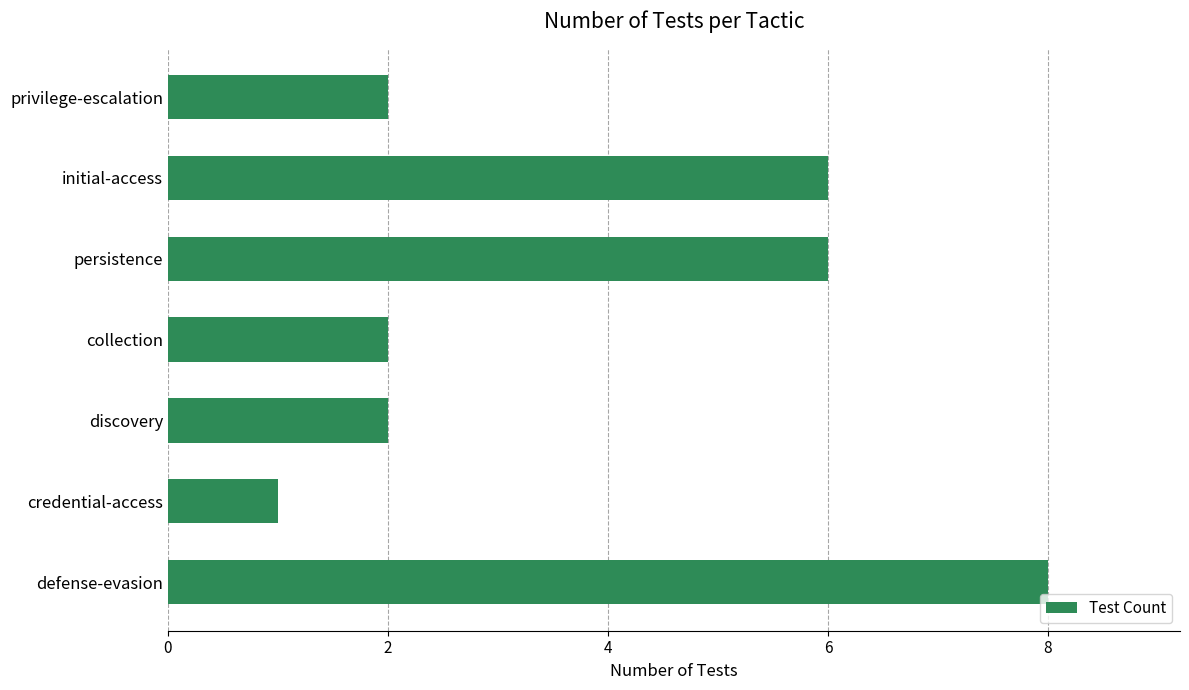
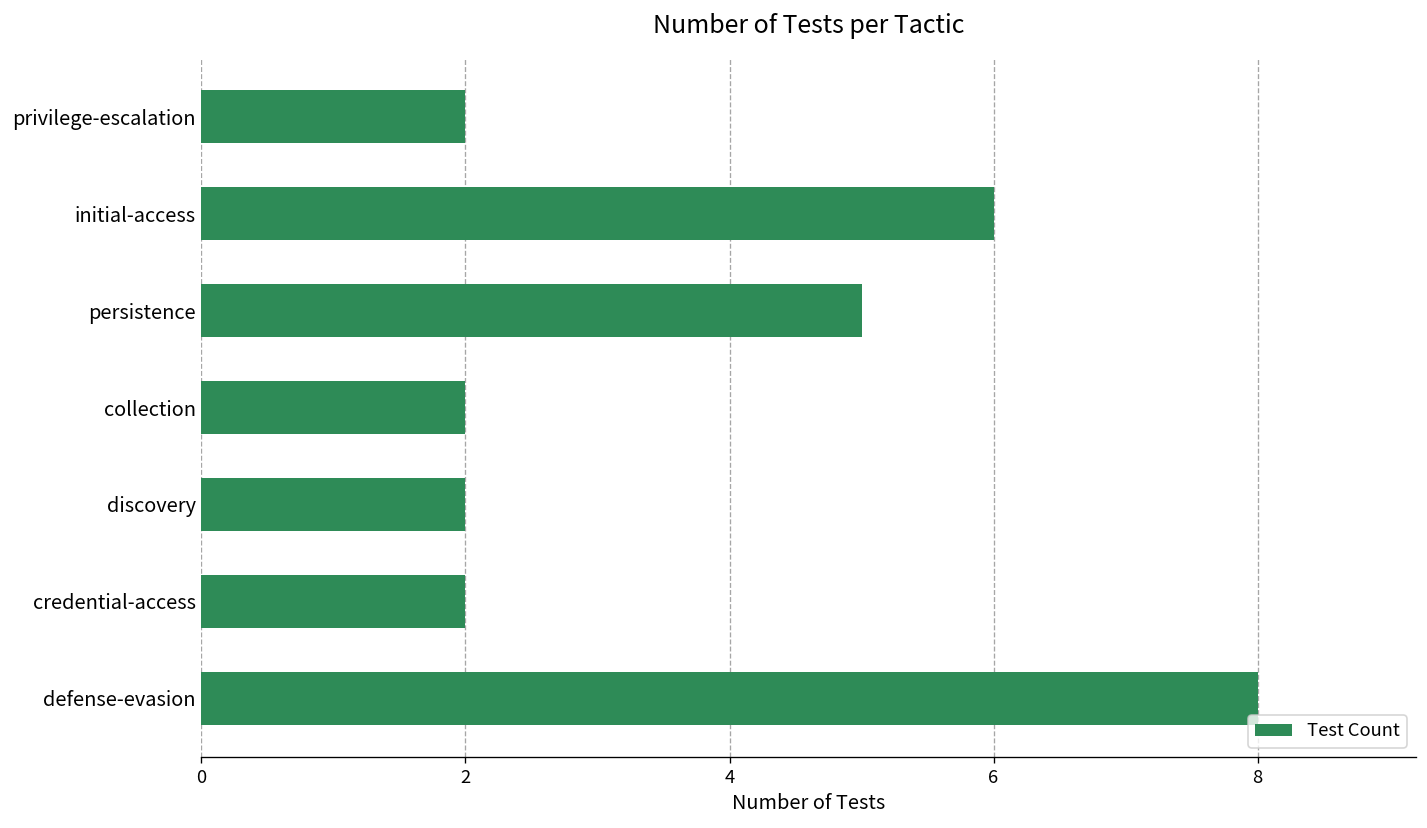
persistence: 6 -> 5
credential-access: 1 -> 2
